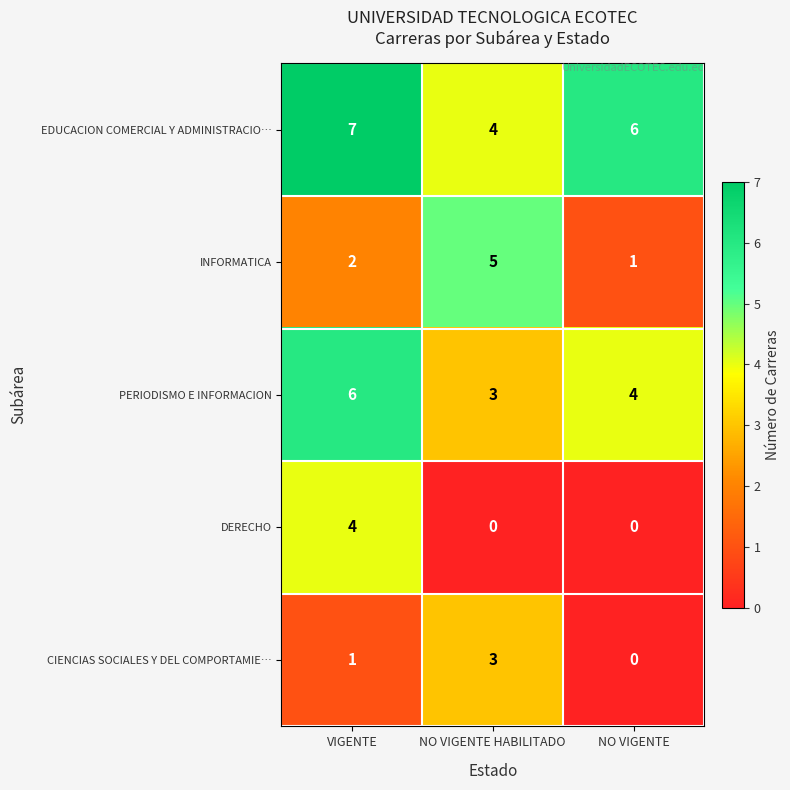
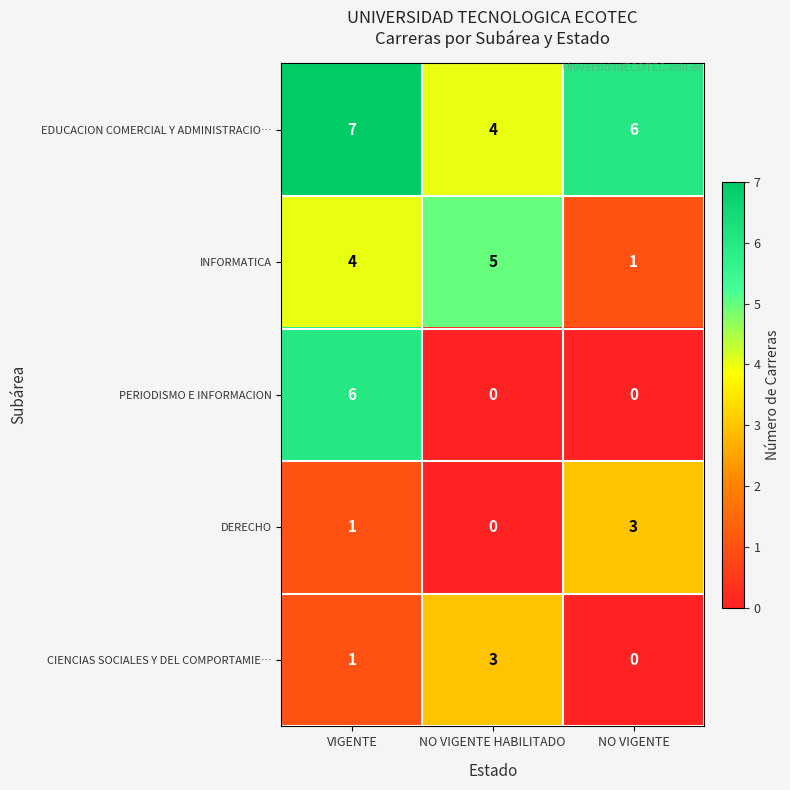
INFORMATICA, VIGENTE: 2 -> 4
PERIODISMO E INFORMACION, NO VIGENTE HABILITADO: 3 -> 0
PERIODISMO E INFORMACION, NO VIGENTE: 4 -> 0
DERECHO, VIGENTE: 4 -> 1
DERECHO, NO VIGENTE: 0 -> 3
